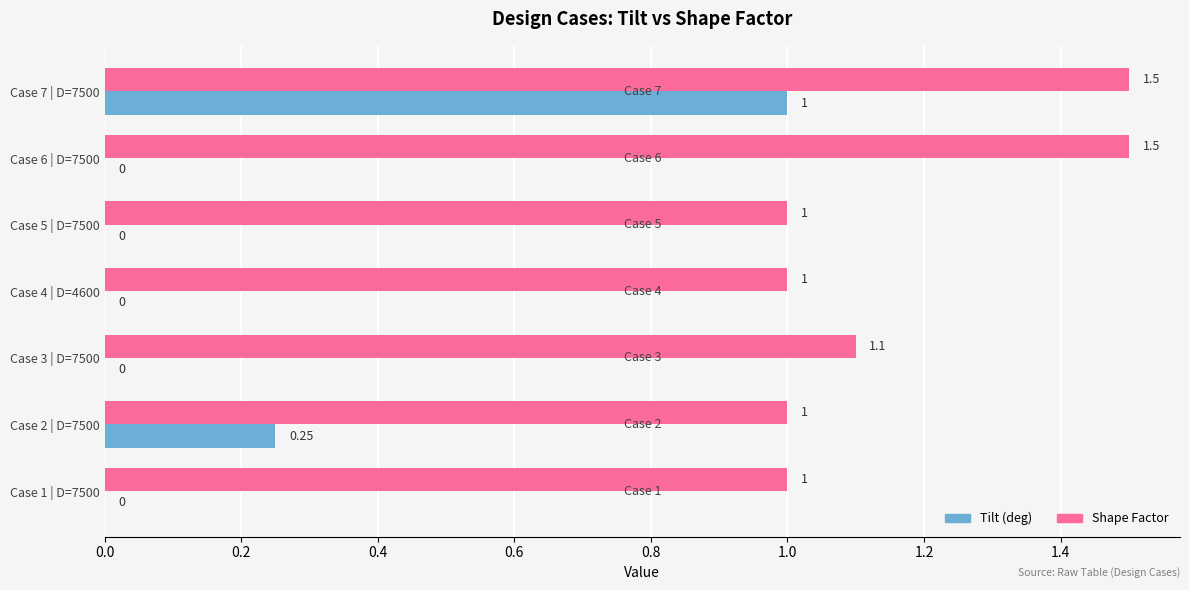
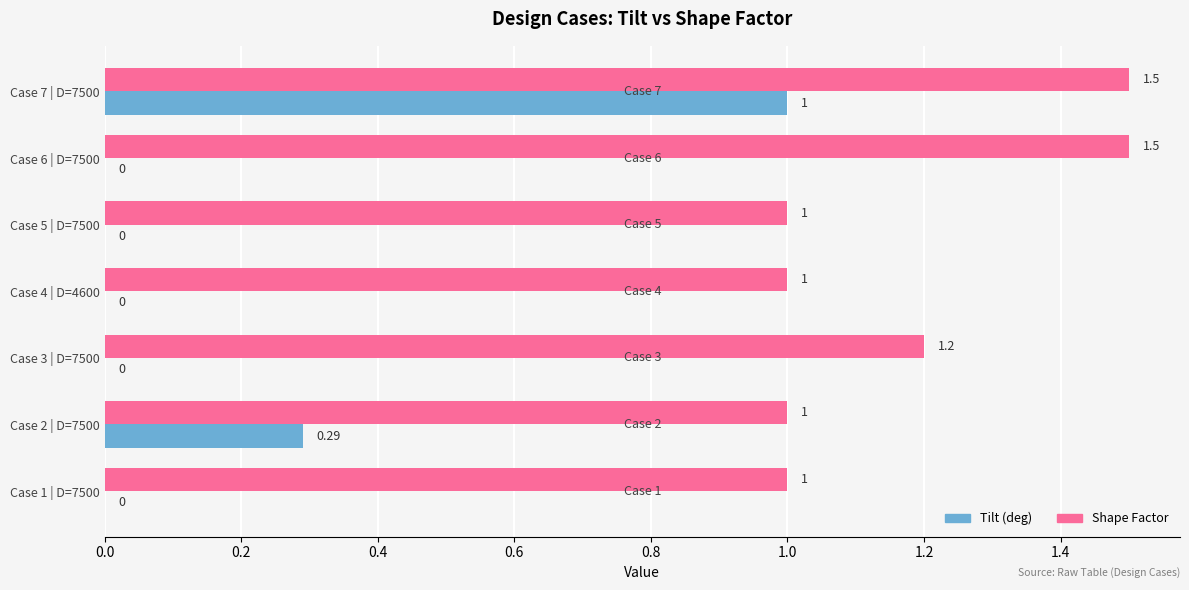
Shape Factor, Case 3 | D=7500: 1.1 -> 1.2
Tilt (deg), Case 2 | D=7500: 0.25 -> 0.29
